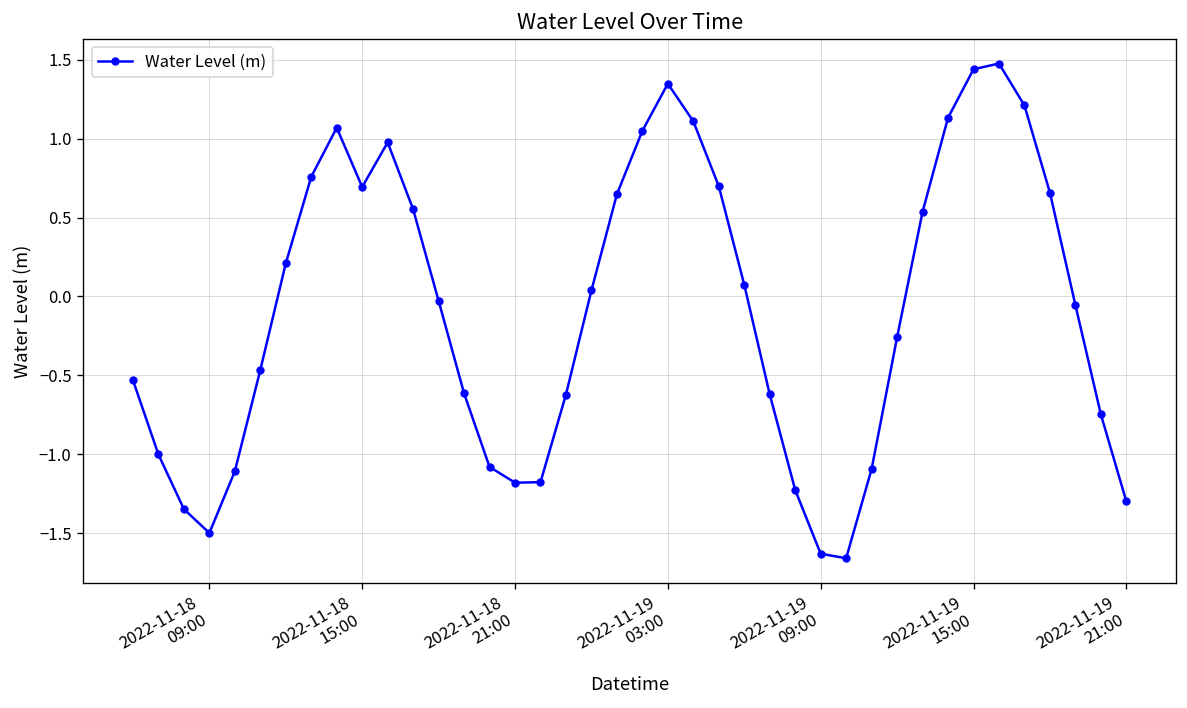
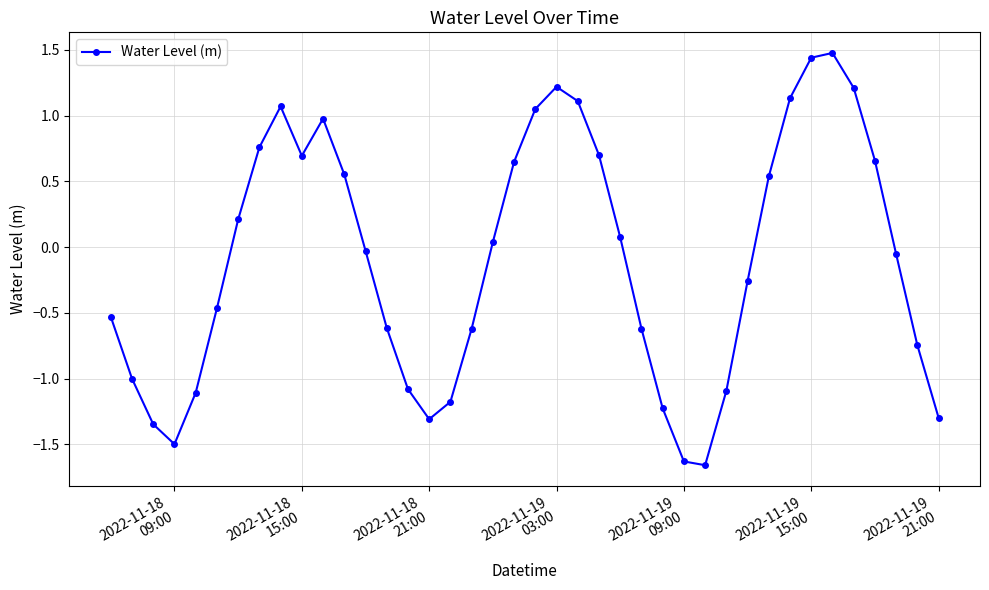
2022-11-18 21:00: -1.18 -> -1.31
2022-11-19 03:00: 1.35 -> 1.22
